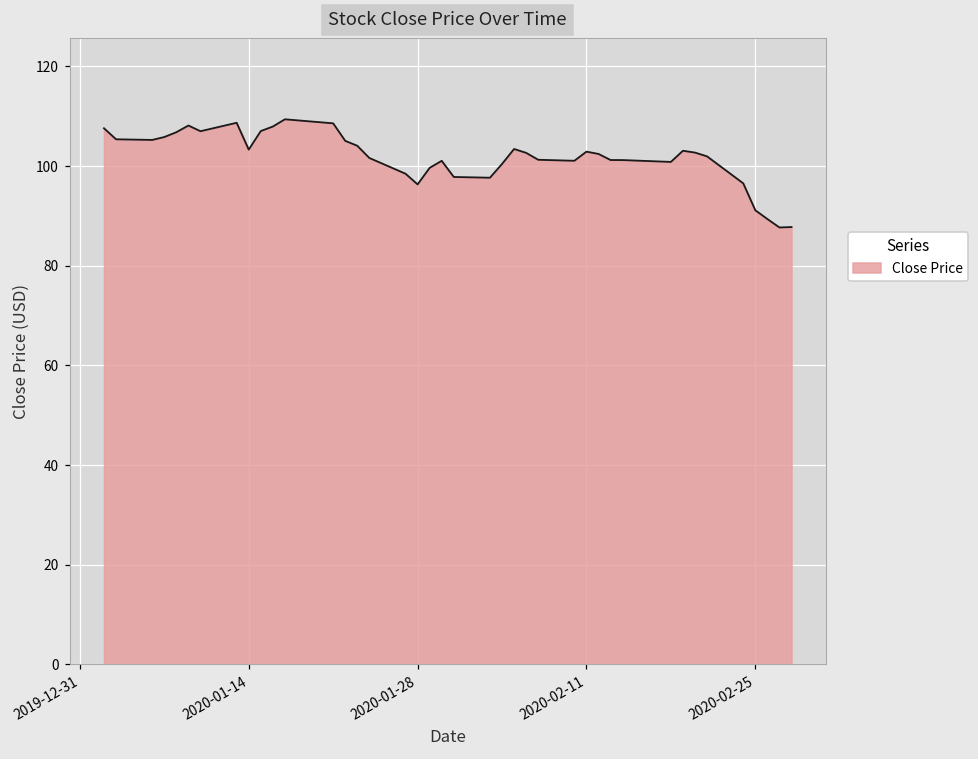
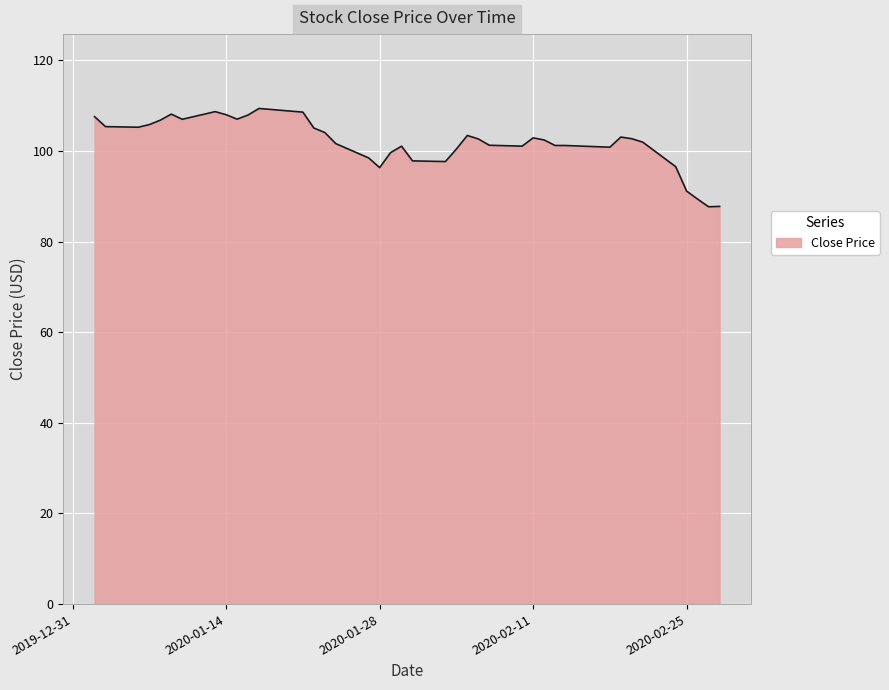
2020-01-14: 103 -> 108
